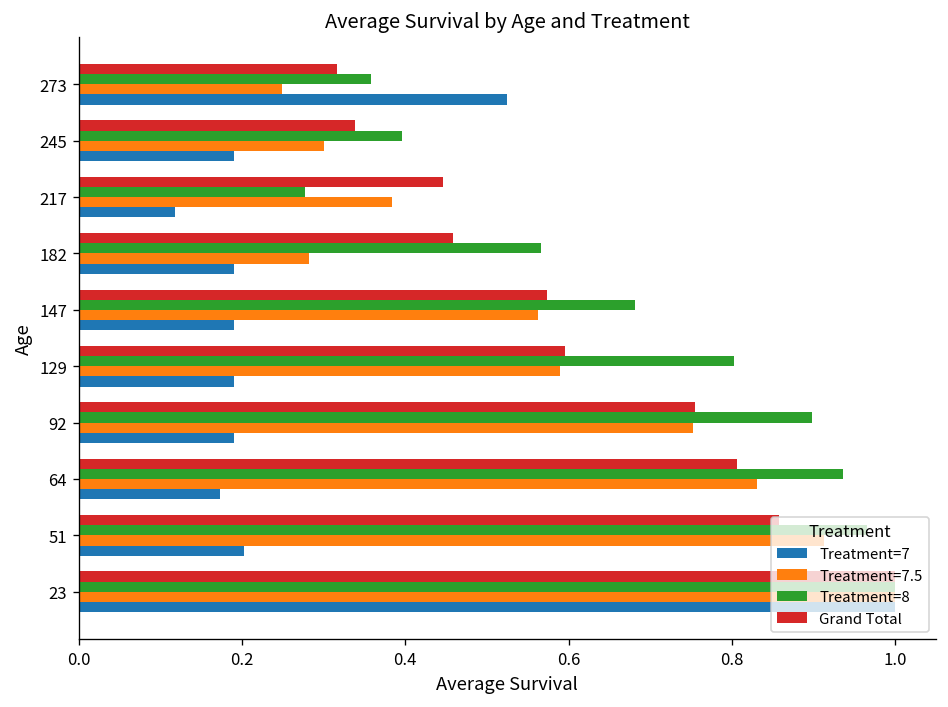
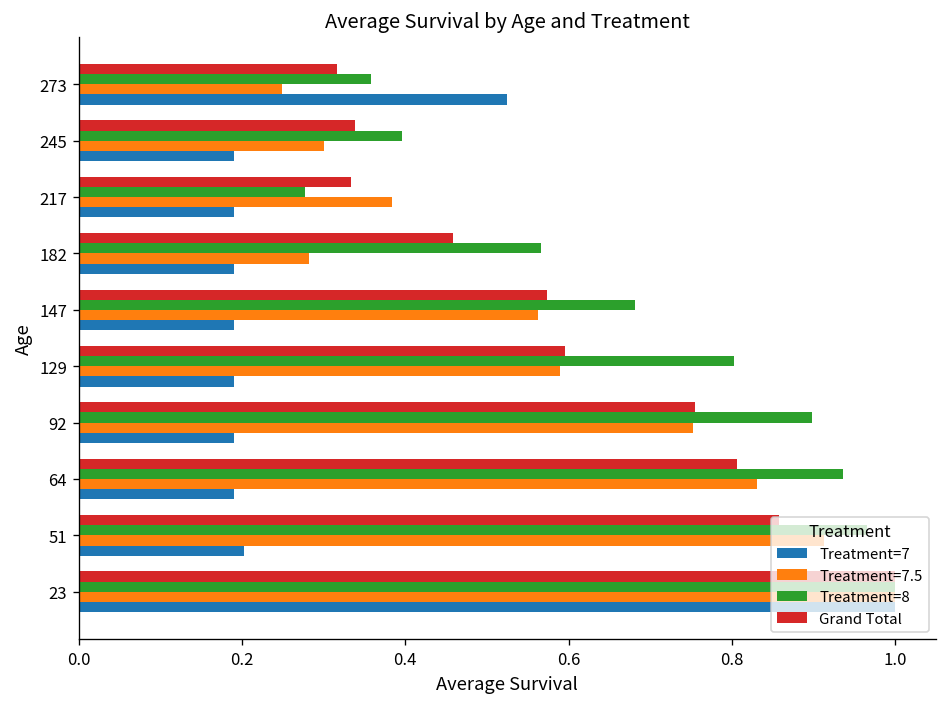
Grand Total, 217: 0.45 -> 0.33
Treatment=7, 217: 0.12 -> 0.19
Treatment=7, 64: 0.17 -> 0.19
